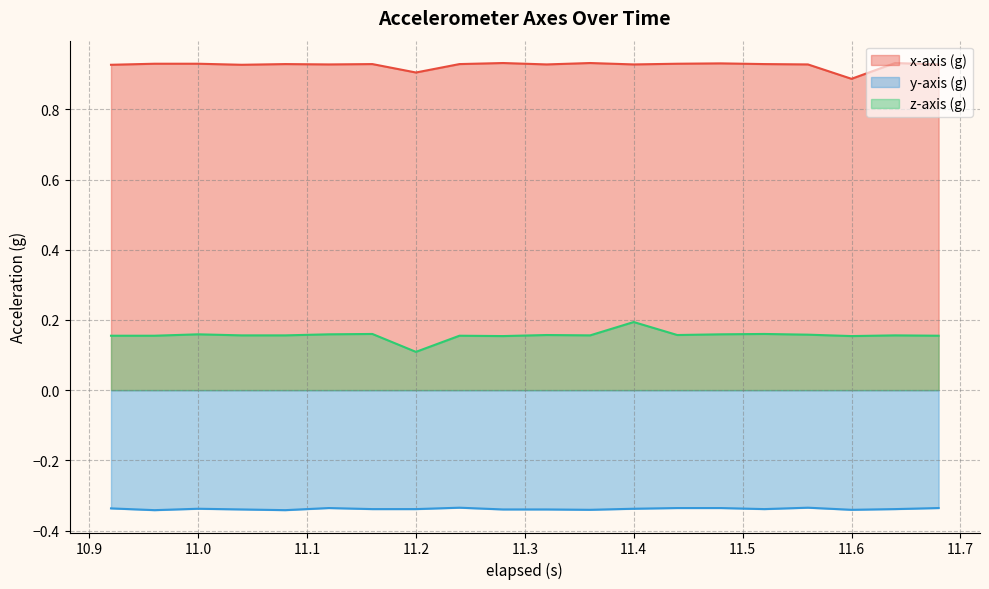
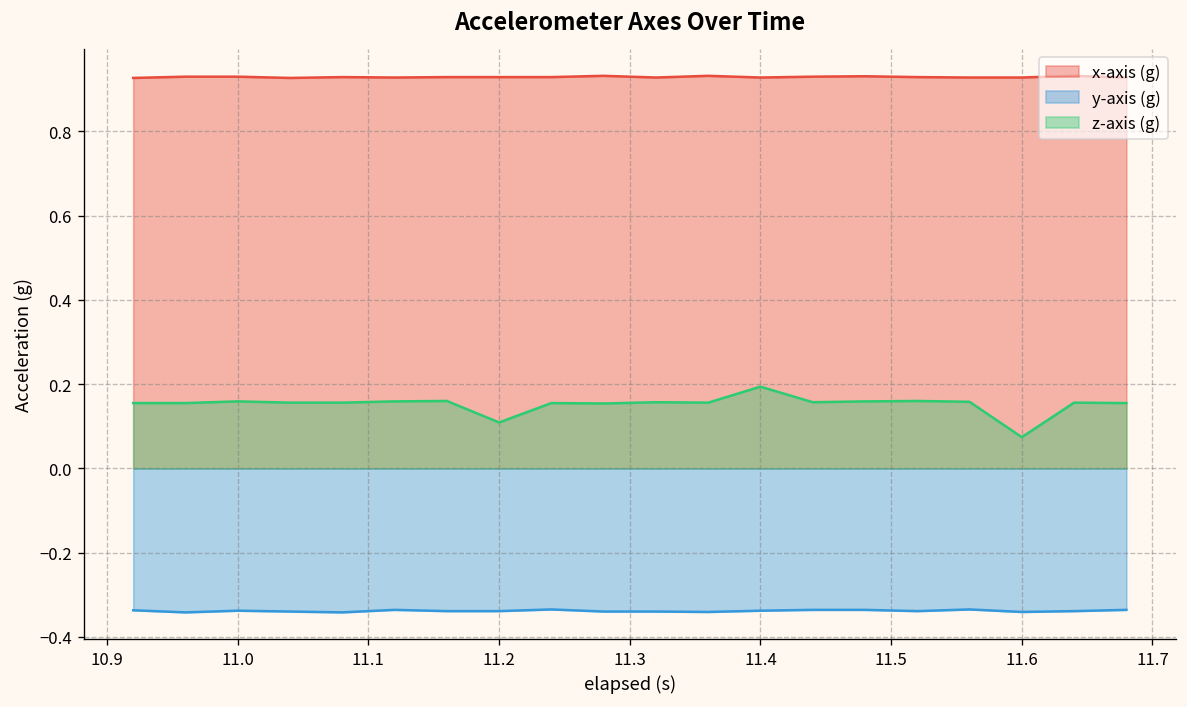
x-axis (g), 11.2: 0.91 -> 0.93
x-axis (g), 11.6: 0.89 -> 0.93
z-axis (g), 11.6: 0.15 -> 0.07
